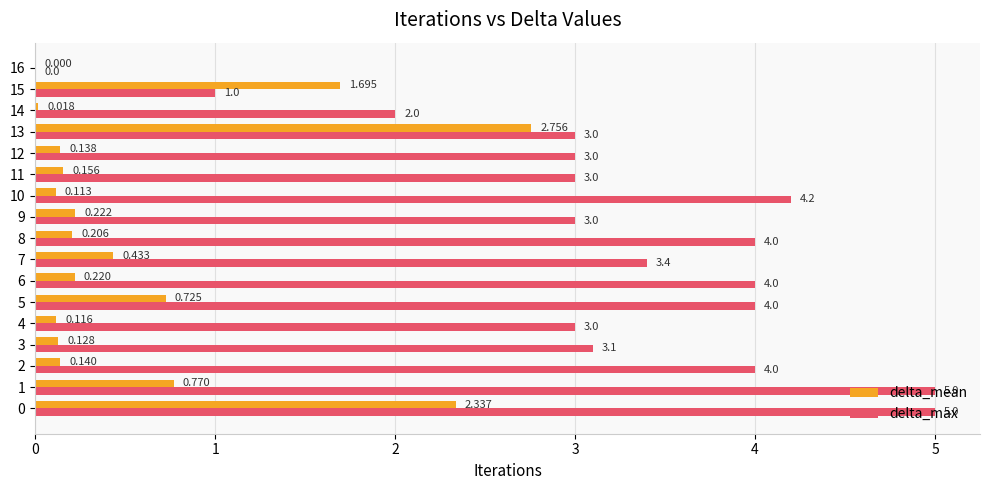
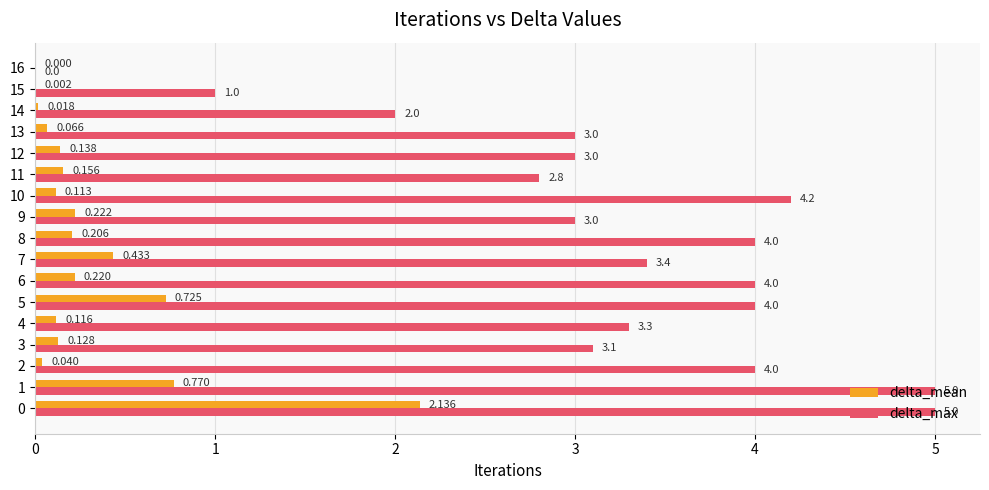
delta_mean, 15: 1.695 -> 0.002
delta_mean, 13: 2.756 -> 0.066
delta_max, 11: 3.0 -> 2.8
delta_max, 4: 3.0 -> 3.3
delta_mean, 2: 0.140 -> 0.040
delta_mean, 0: 2.337 -> 2.136
